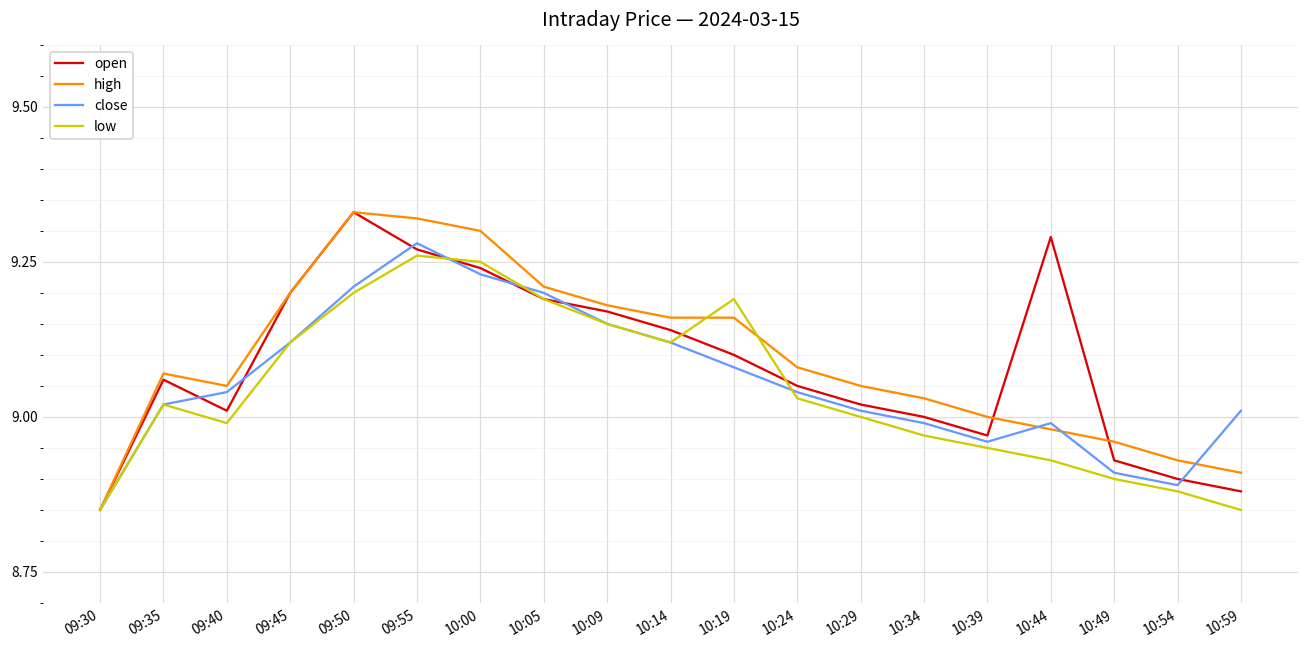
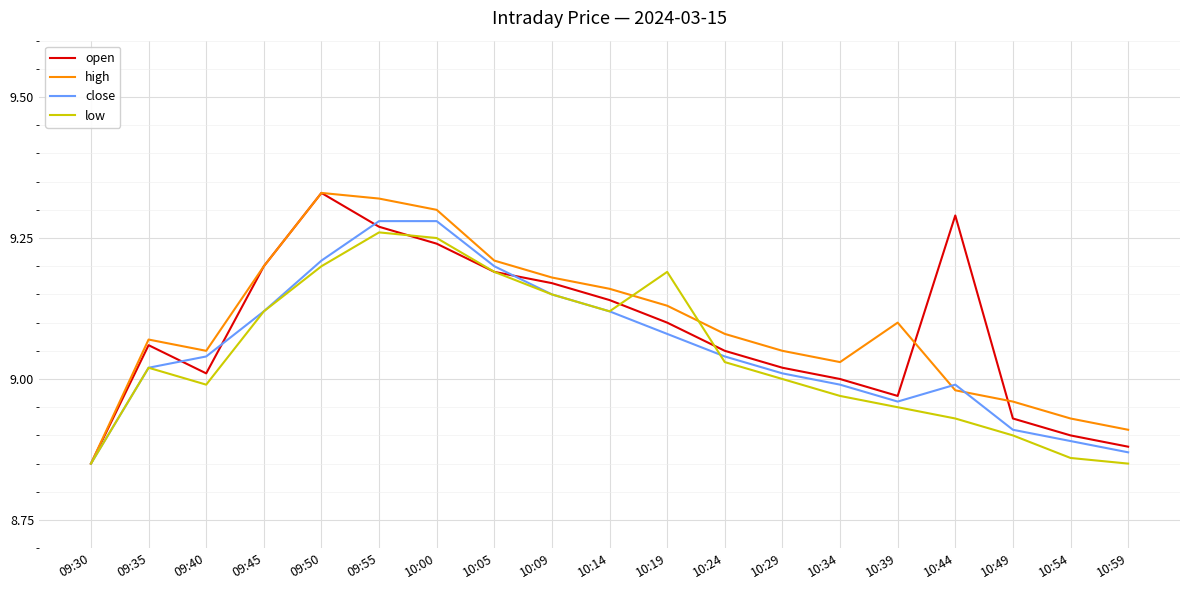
close, 10:00: 9.23 -> 9.28
high, 10:19: 9.16 -> 9.13
high, 10:39: 9.0 -> 9.1
low, 10:54: 8.88 -> 8.86
close, 10:59: 9.01 -> 8.87
